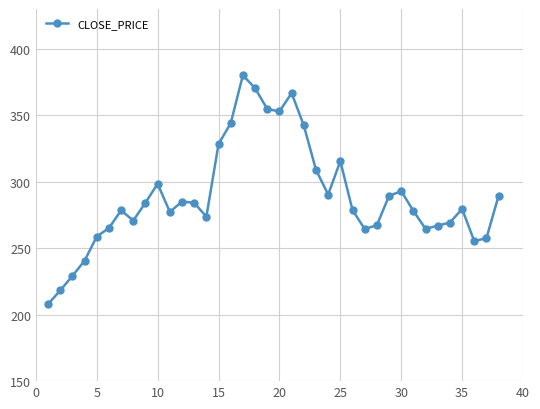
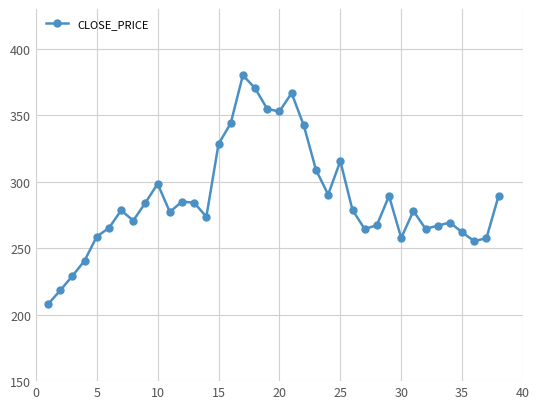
30: 293 -> 258
35: 280 -> 262
